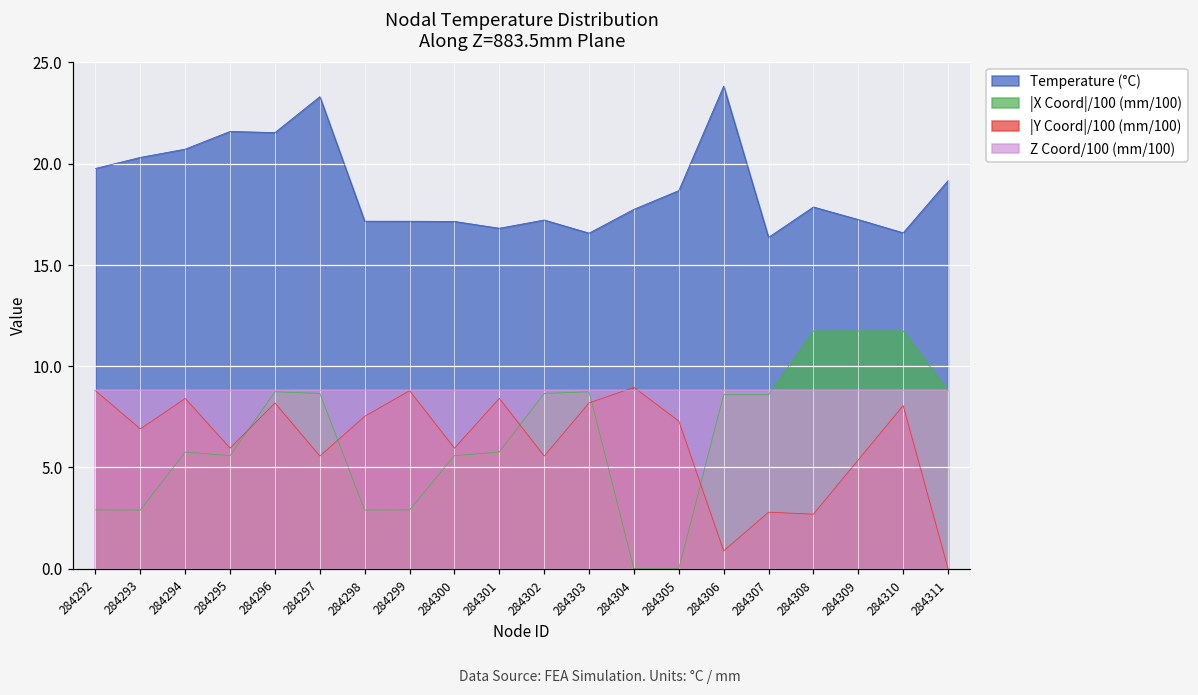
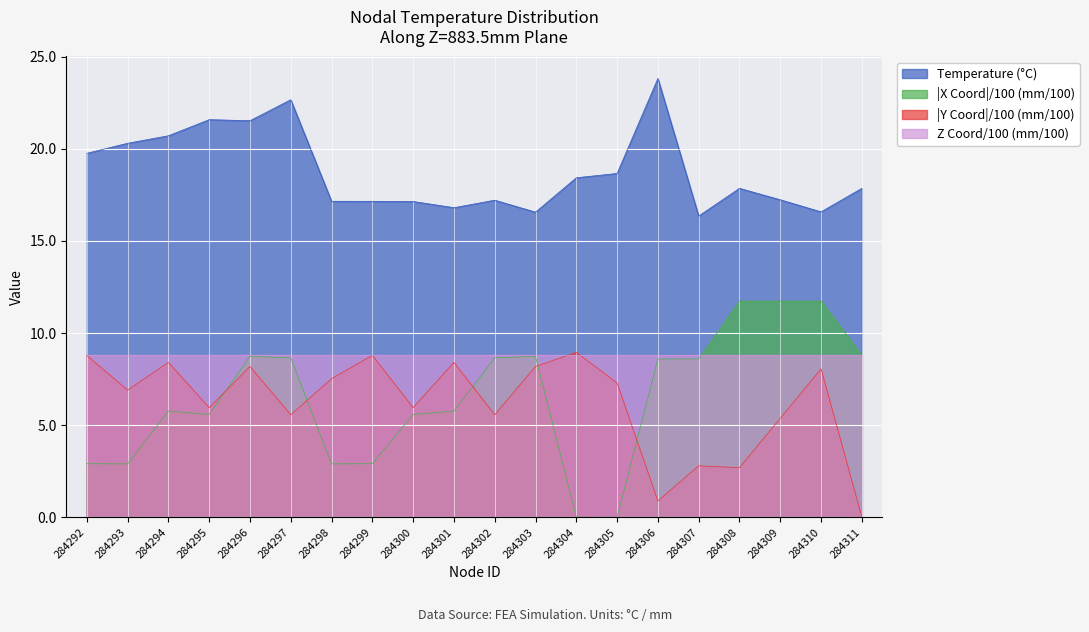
Temperature (°C), 284297: 23.3 -> 22.7
Temperature (°C), 284304: 17.7 -> 18.4
Temperature (°C), 284311: 19.2 -> 17.9
